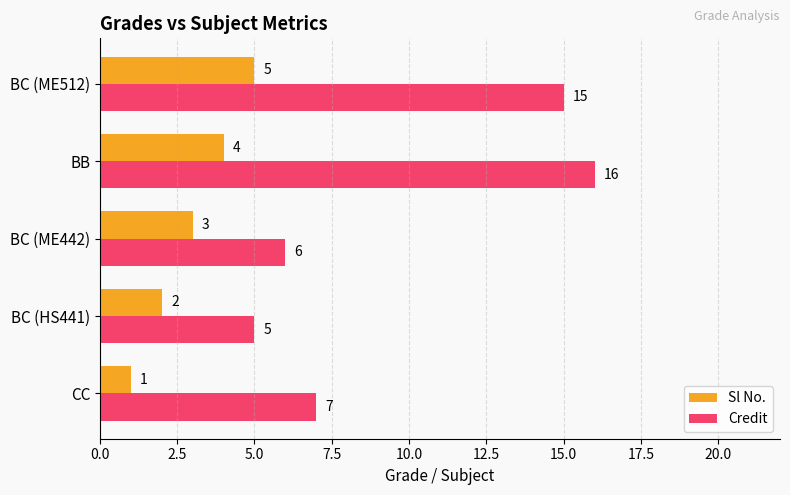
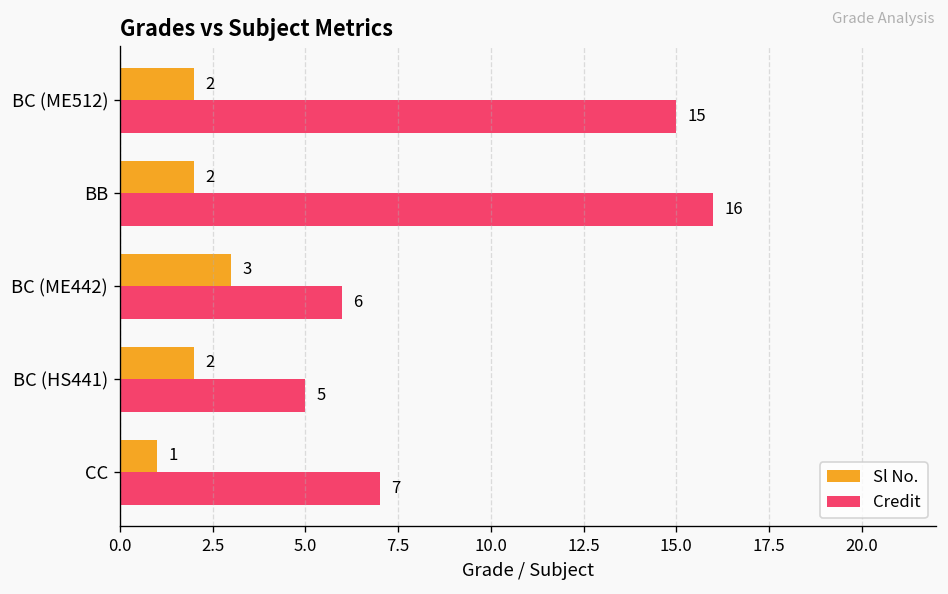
Sl No., BC (ME512): 5 -> 2
Sl No., BB: 4 -> 2
